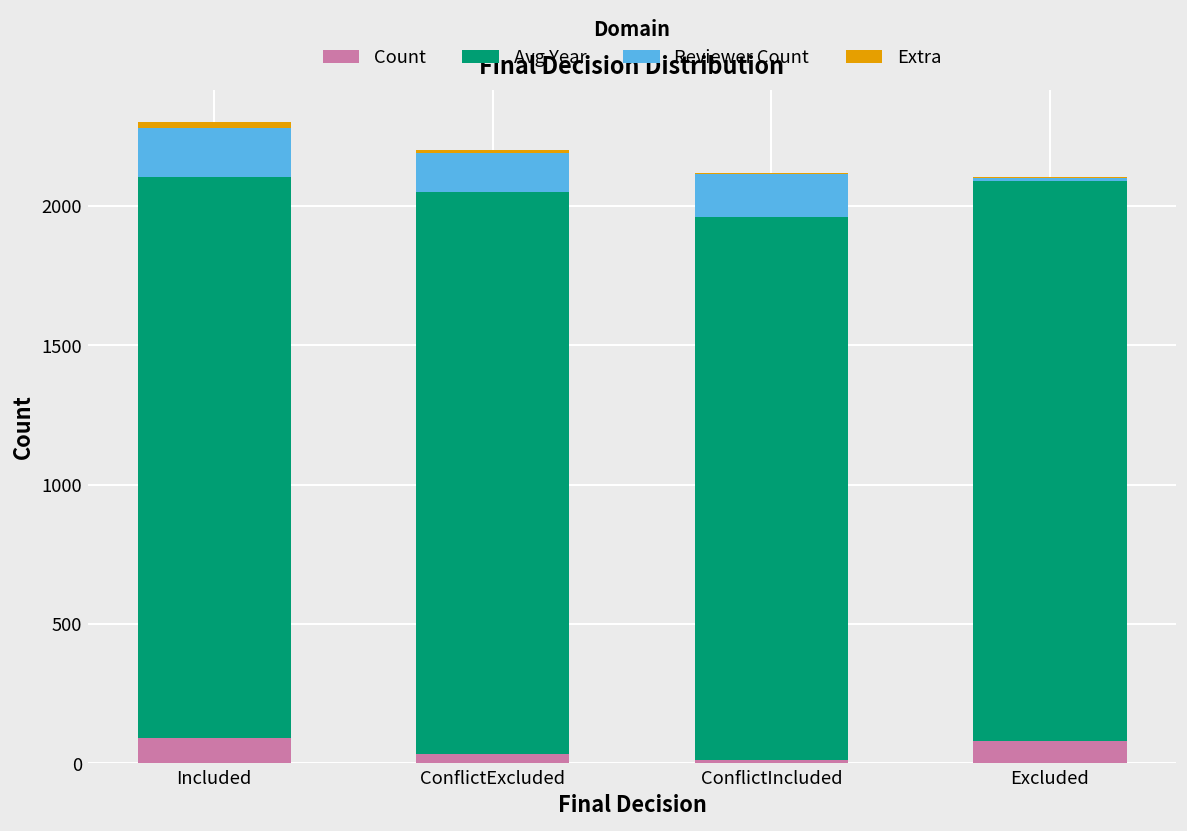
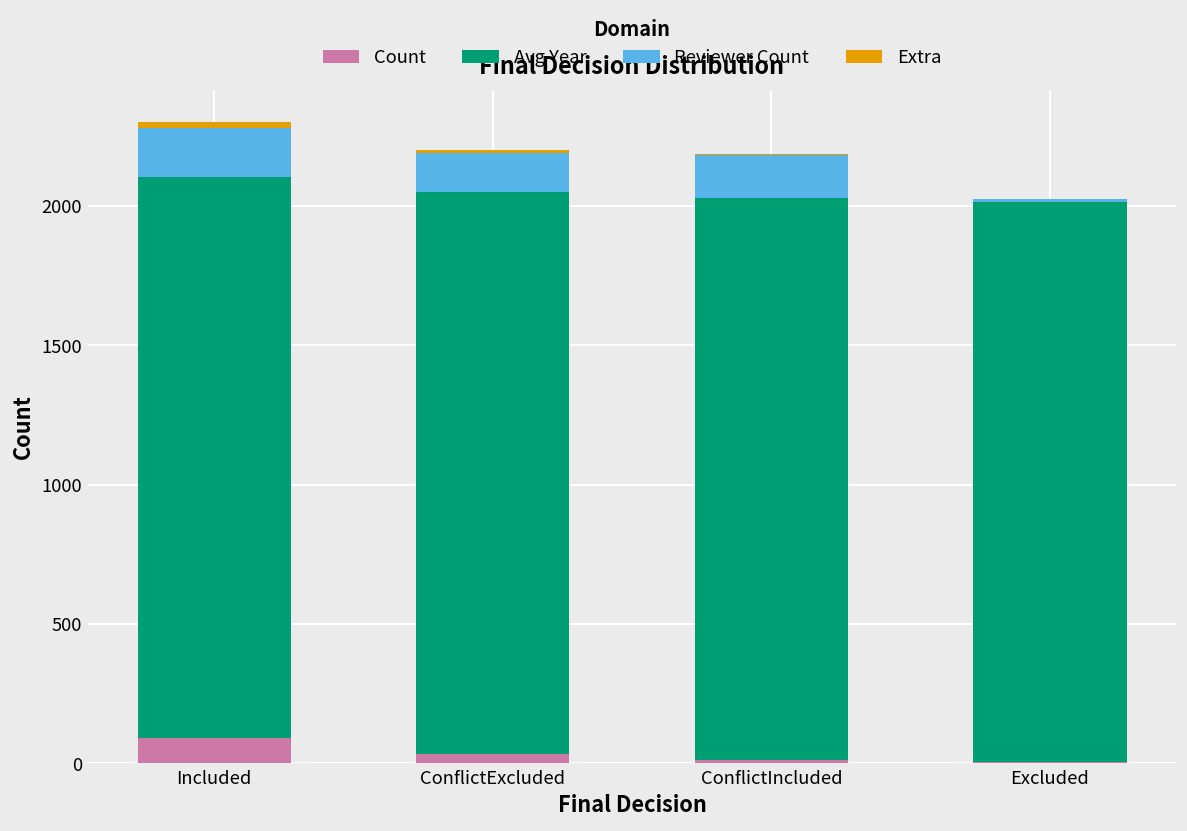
Avg Year, ConflictIncluded: 1950 -> 2020
Count, Excluded: 80 -> 10
